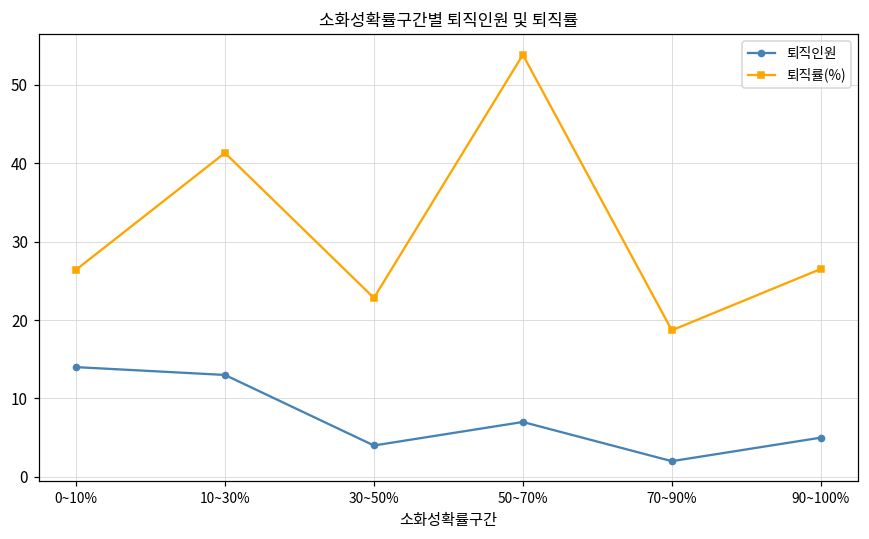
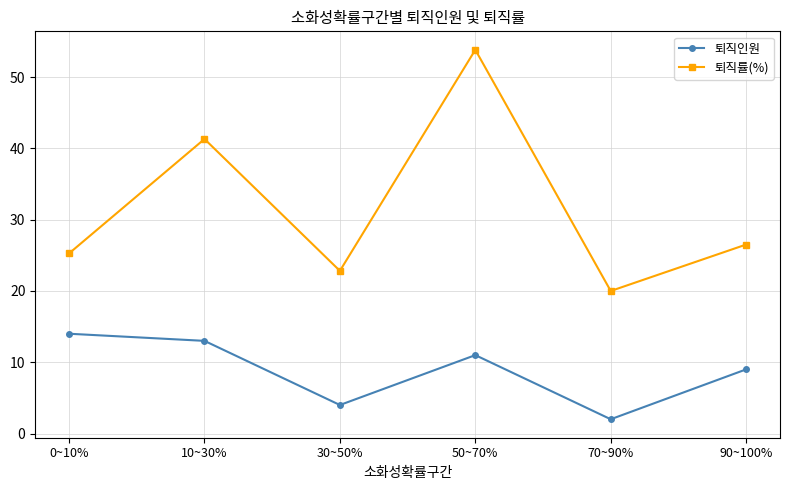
퇴직률(%), 0~10%: 26 -> 25
퇴직인원, 50~70%: 7 -> 11
퇴직률(%), 70~90%: 19 -> 20
퇴직인원, 90~100%: 5 -> 9
